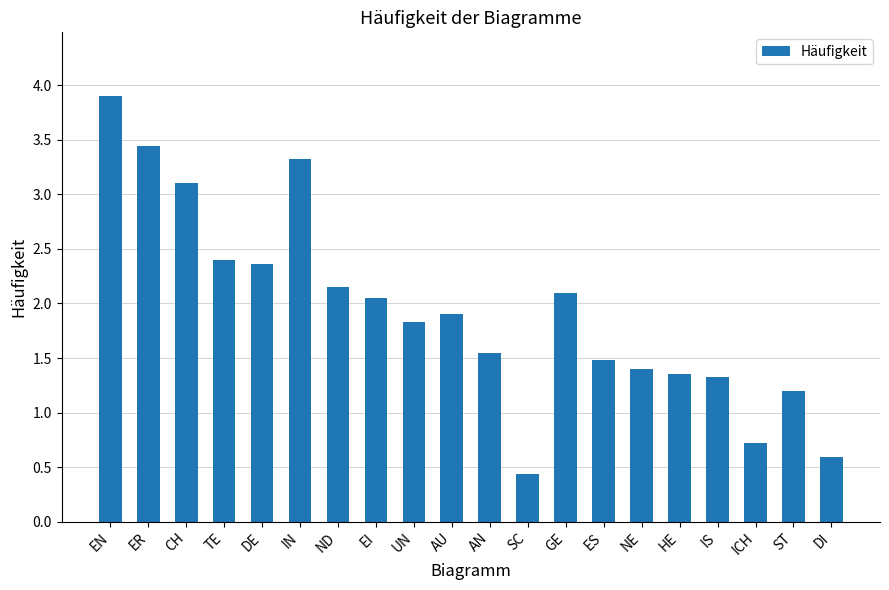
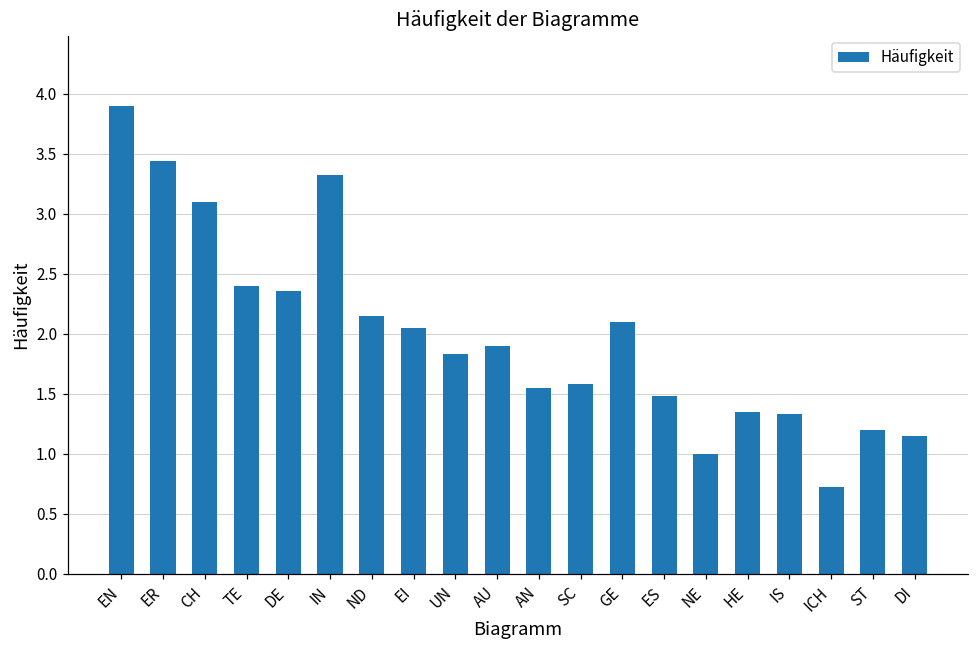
SC: 0.44 -> 1.58
NE: 1.4 -> 1.0
DI: 0.59 -> 1.15
